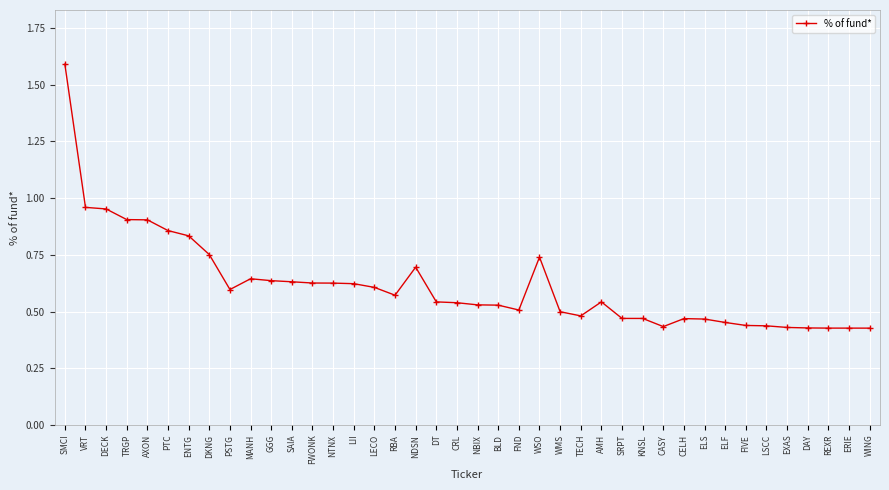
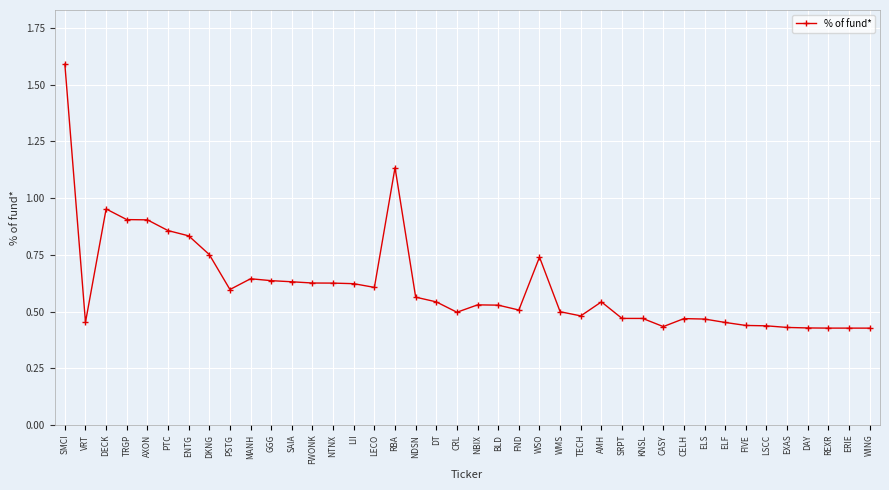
VRT: 0.96 -> 0.45
RBA: 0.57 -> 1.13
NDSN: 0.70 -> 0.56
CRL: 0.54 -> 0.50
